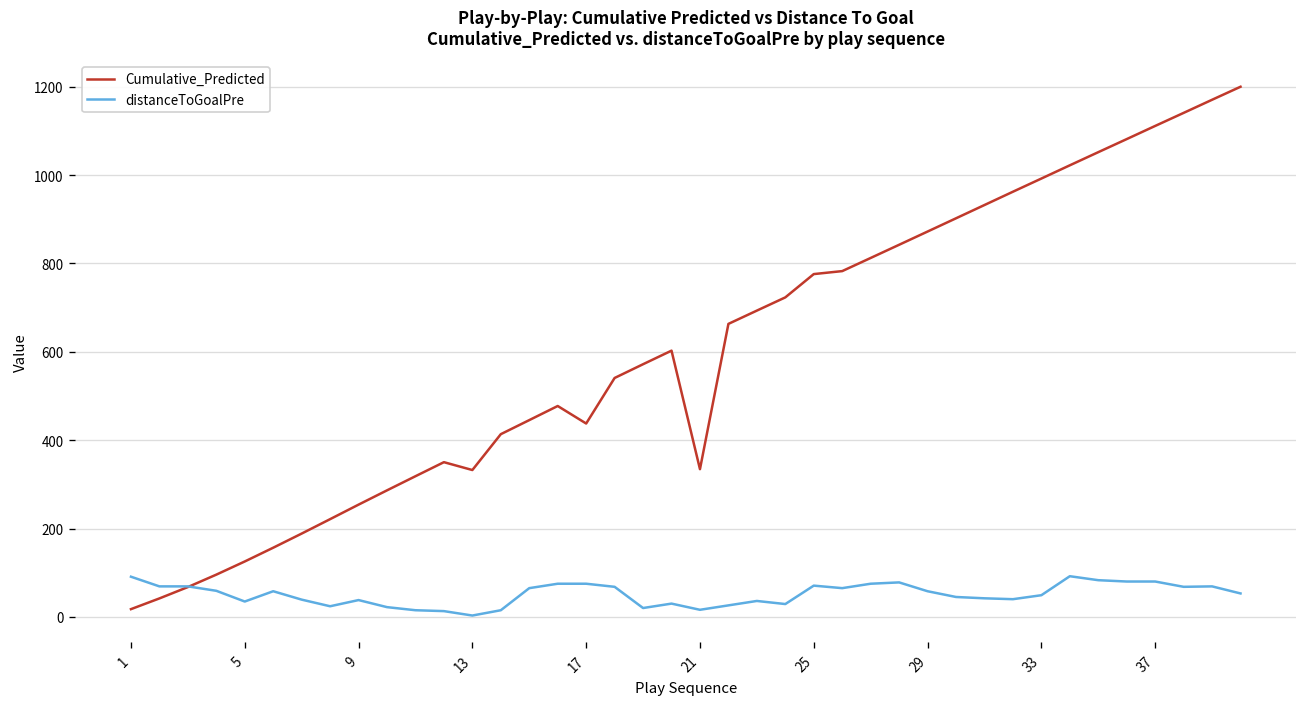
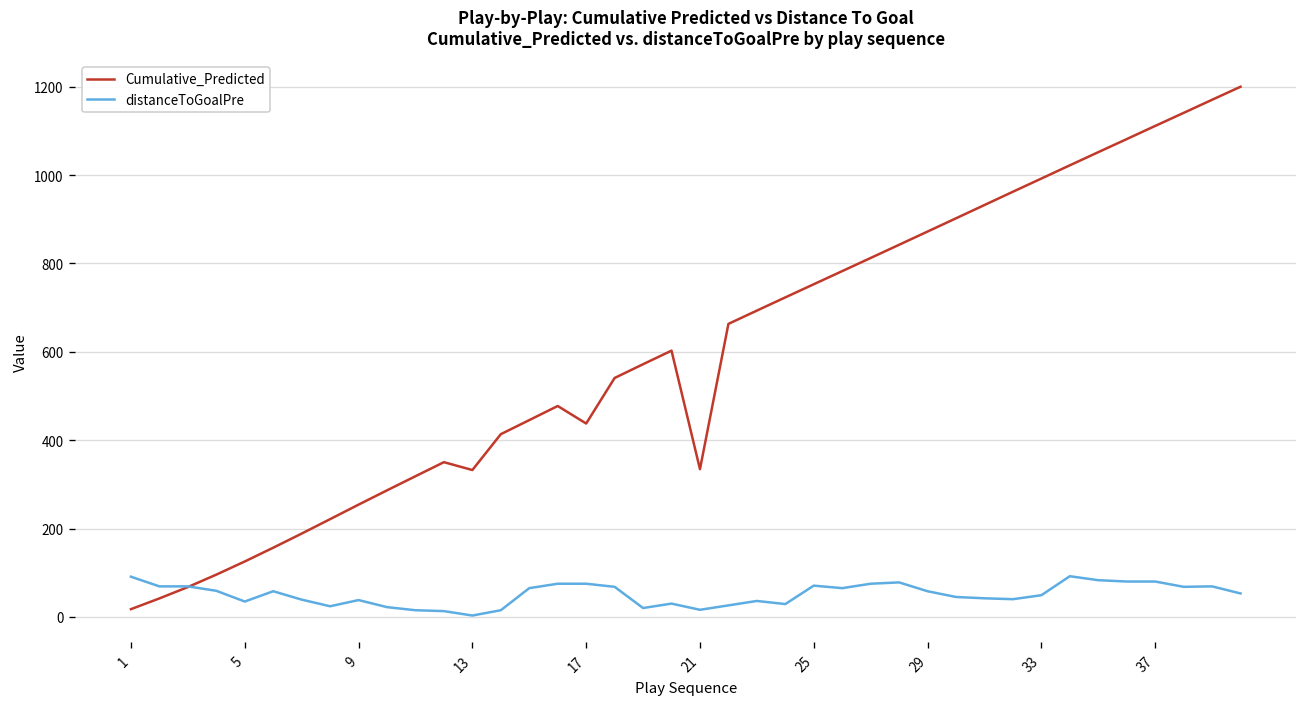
Cumulative_Predicted, 25: 780 -> 750
